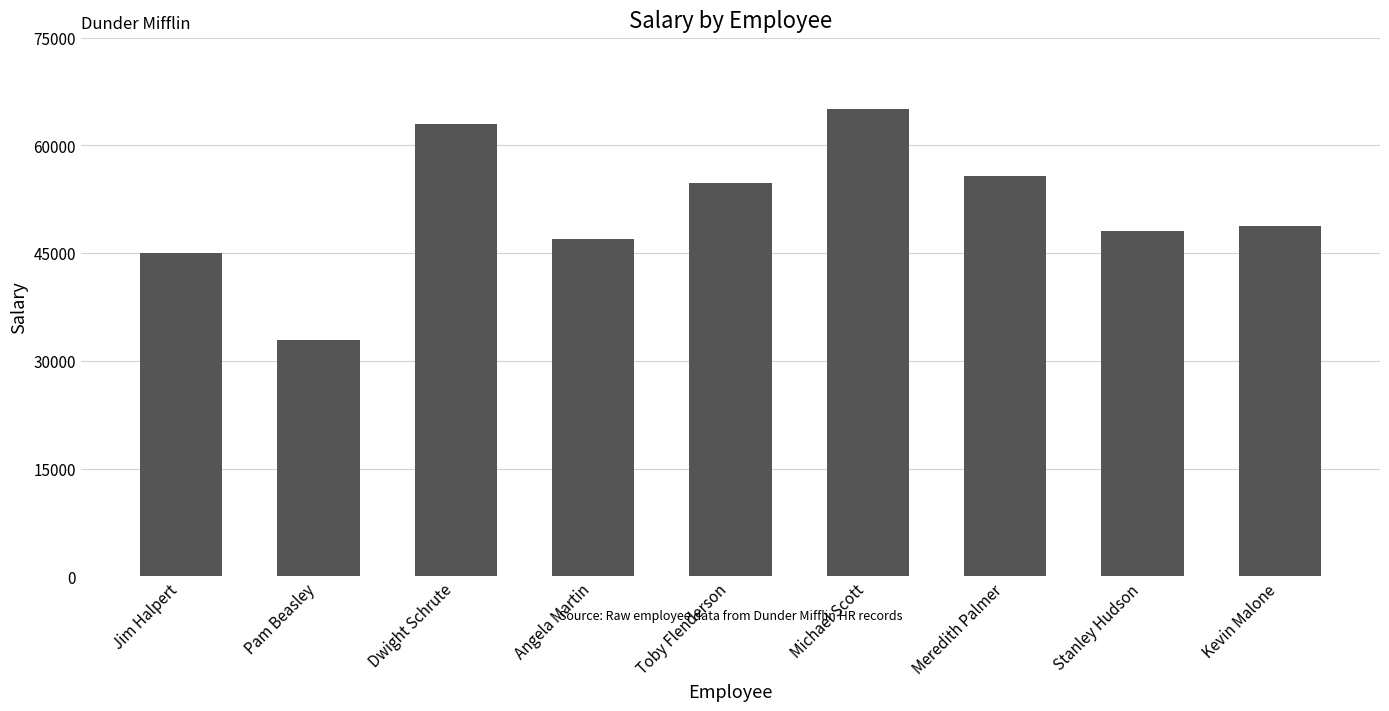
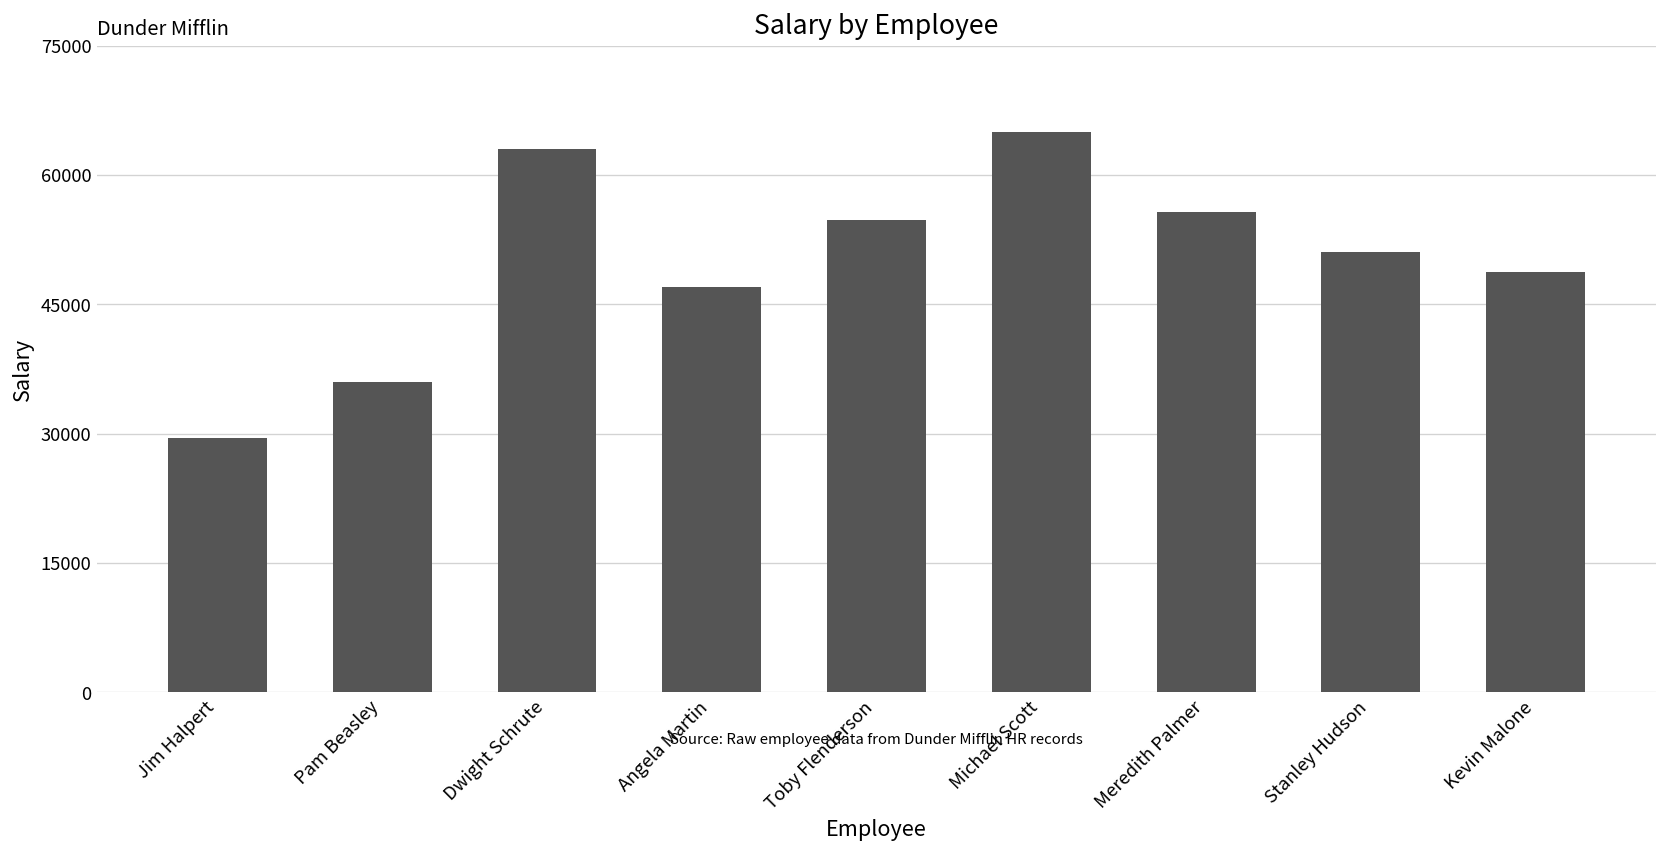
Jim Halpert: 45000 -> 30000
Pam Beasley: 33000 -> 36000
Stanley Hudson: 48000 -> 51000
